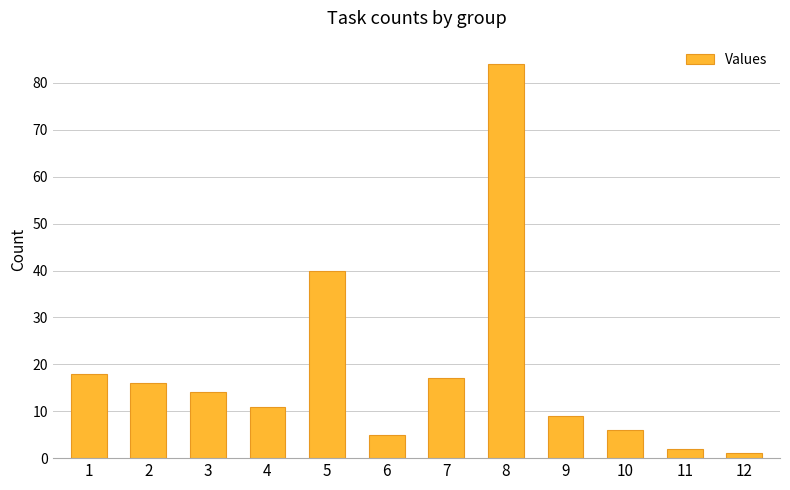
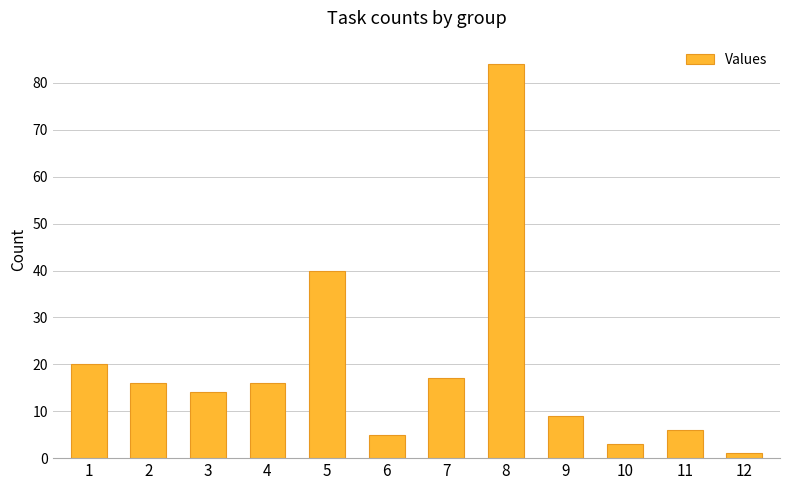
1: 18 -> 20
4: 11 -> 16
10: 6 -> 3
11: 2 -> 6
